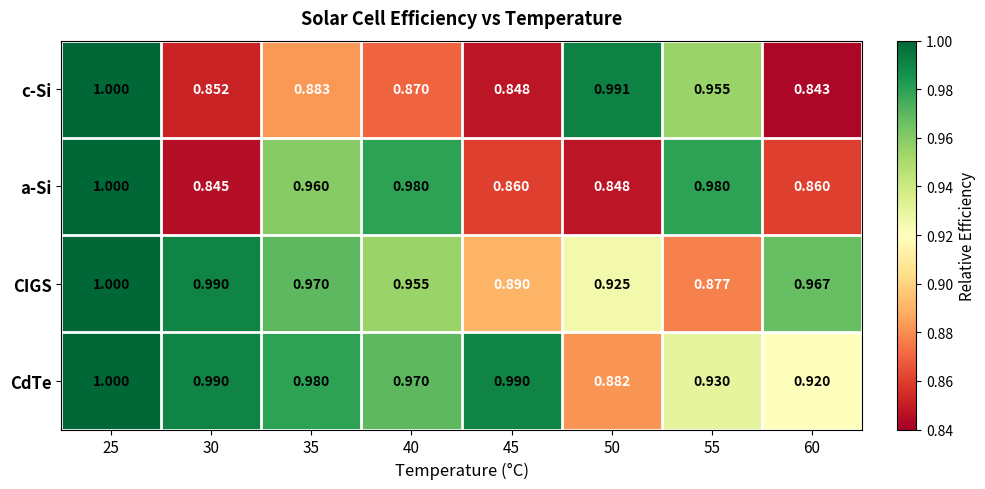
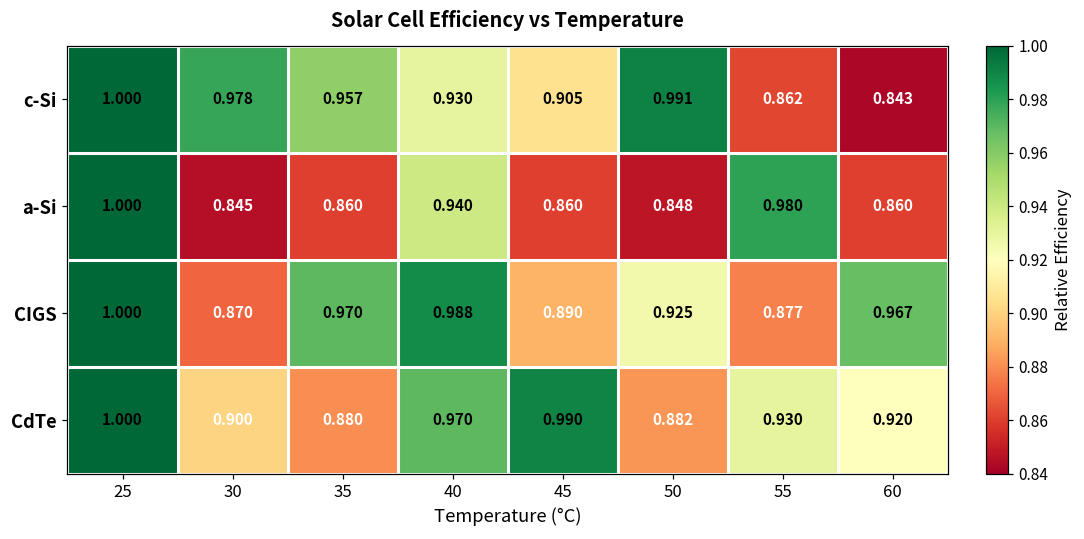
c-Si, 30: 0.852 -> 0.978
c-Si, 35: 0.883 -> 0.957
c-Si, 40: 0.870 -> 0.930
c-Si, 45: 0.848 -> 0.905
c-Si, 55: 0.955 -> 0.862
a-Si, 35: 0.960 -> 0.860
a-Si, 40: 0.980 -> 0.940
CIGS, 30: 0.990 -> 0.870
CIGS, 40: 0.955 -> 0.988
CdTe, 30: 0.990 -> 0.900
CdTe, 35: 0.980 -> 0.880
